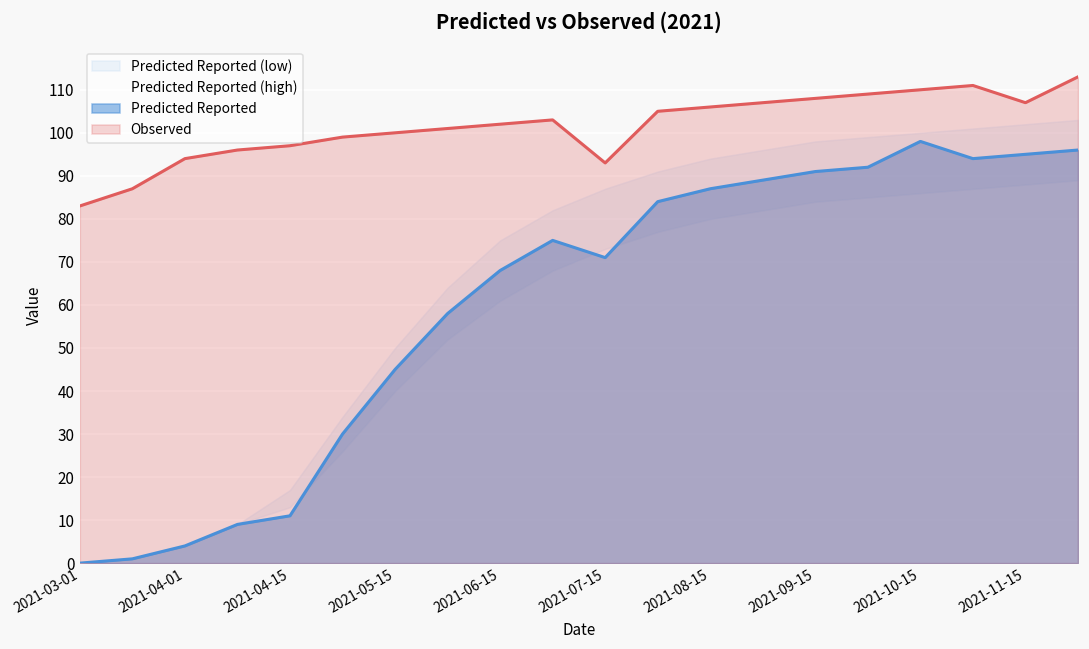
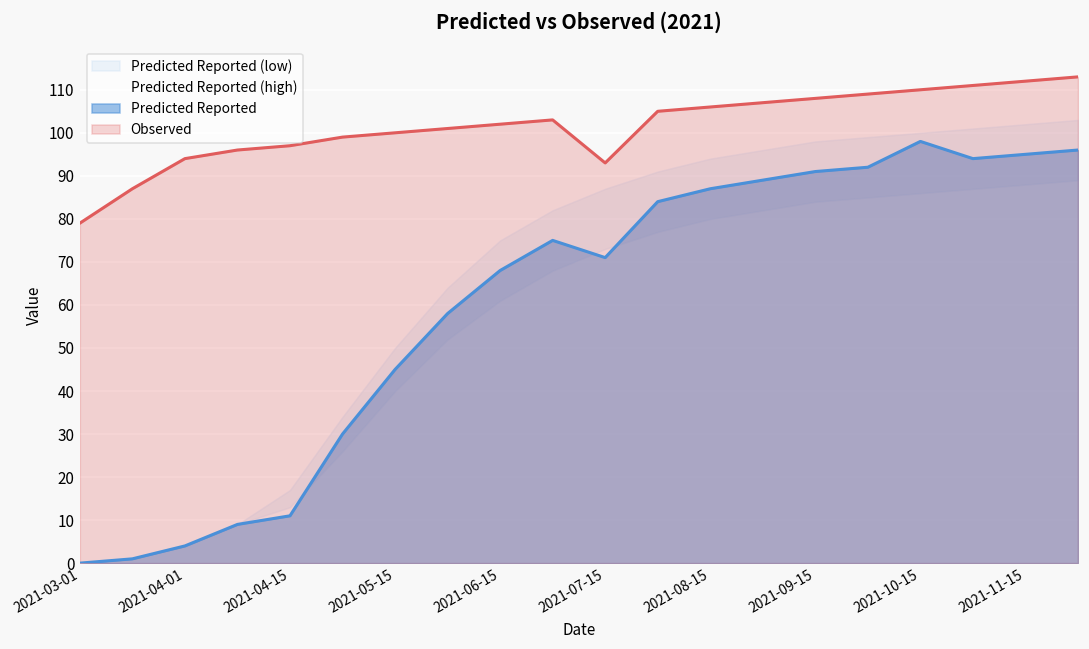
Observed, 2021-03-01: 83 -> 79
Observed, 2021-11-15: 107 -> 112
